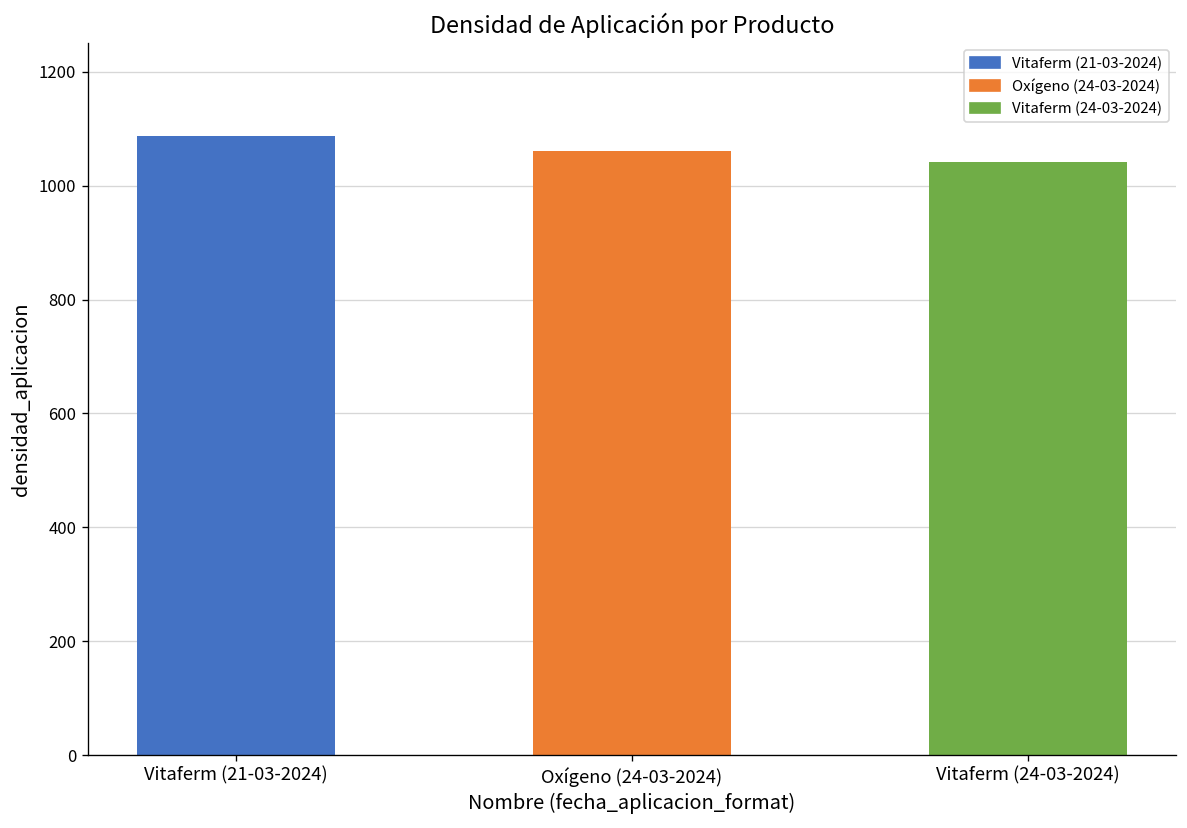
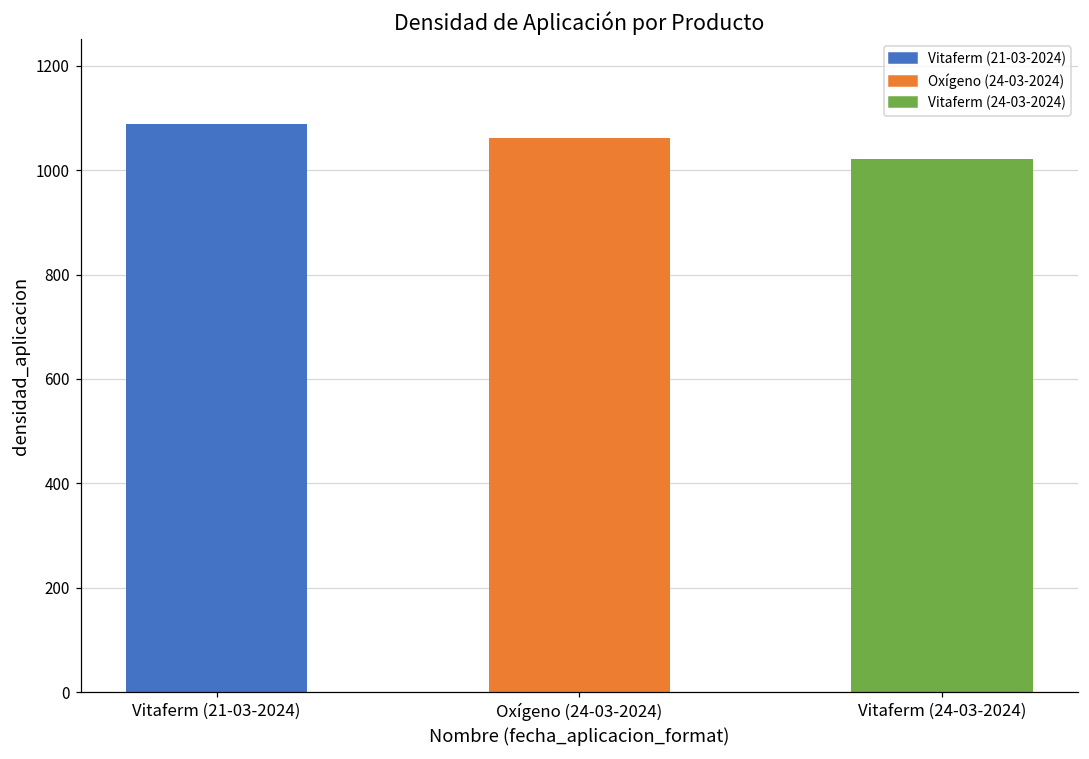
Vitaferm (24-03-2024): 1040 -> 1020
